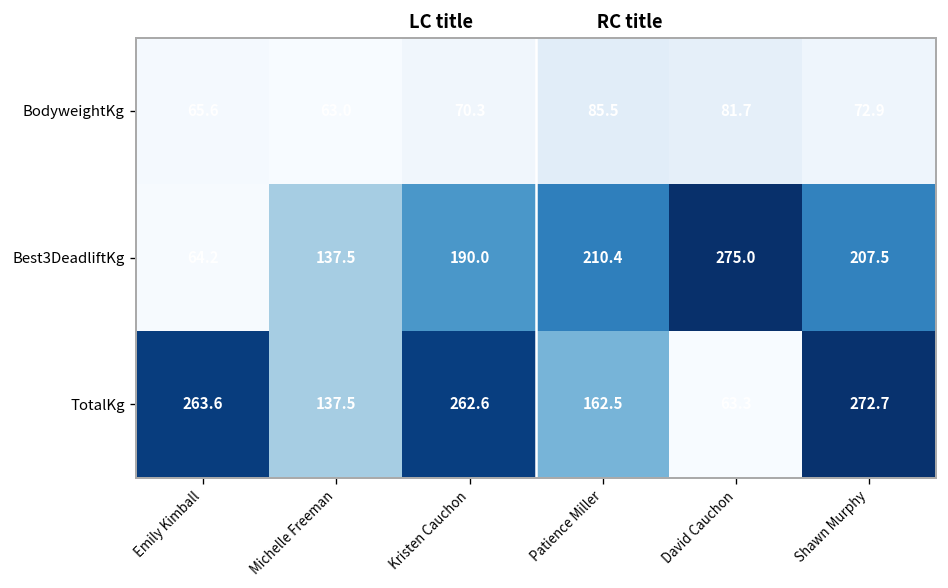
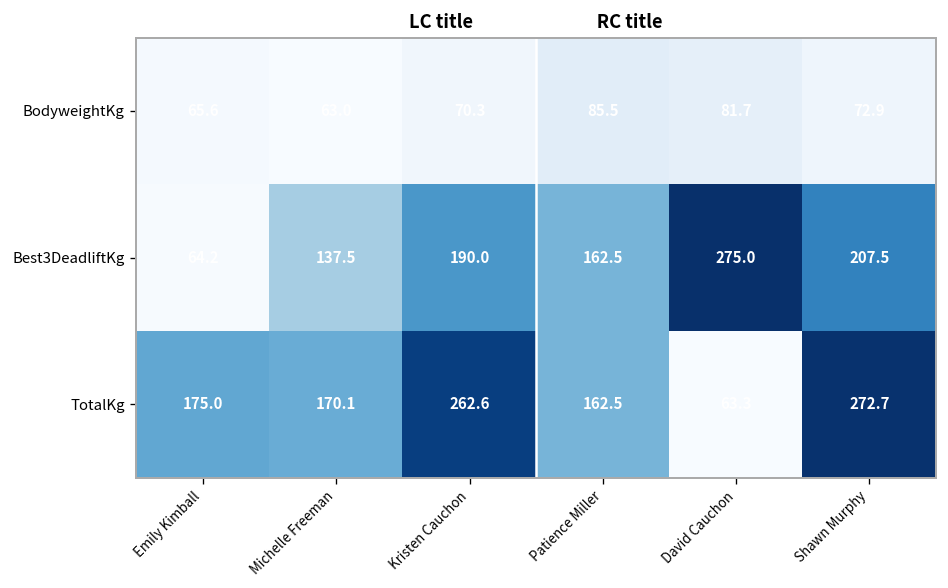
Best3DeadliftKg, Patience Miller: 210.4 -> 162.5
TotalKg, Emily Kimball: 263.6 -> 175.0
TotalKg, Michelle Freeman: 137.5 -> 170.1
